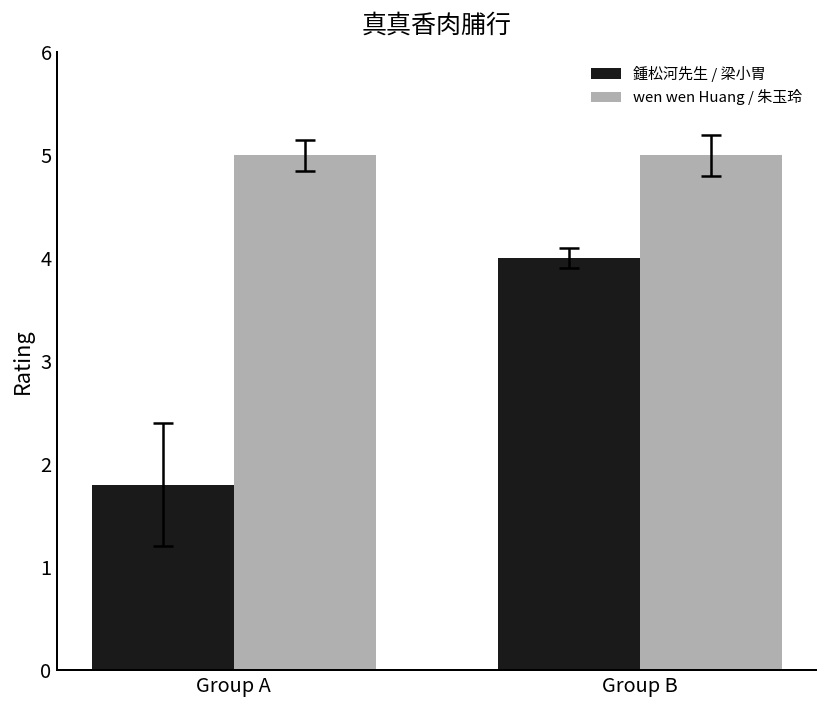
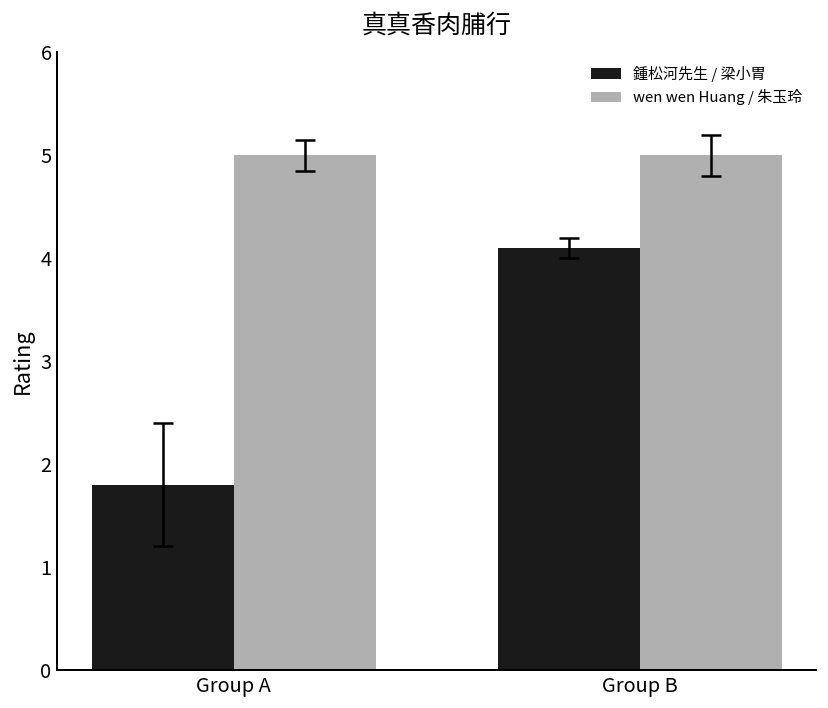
鍾松河先生 / 梁小胃, Group B: 4.0 -> 4.1
